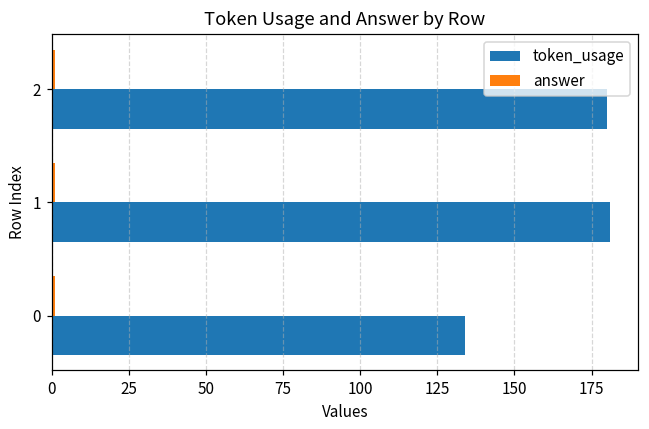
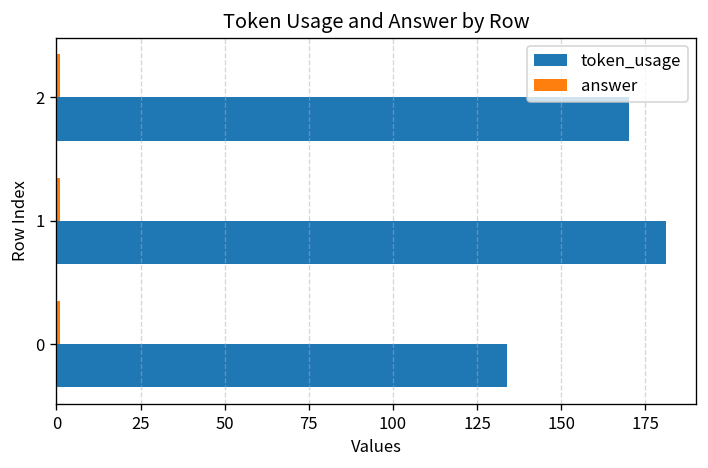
token_usage, 2: 180 -> 170
